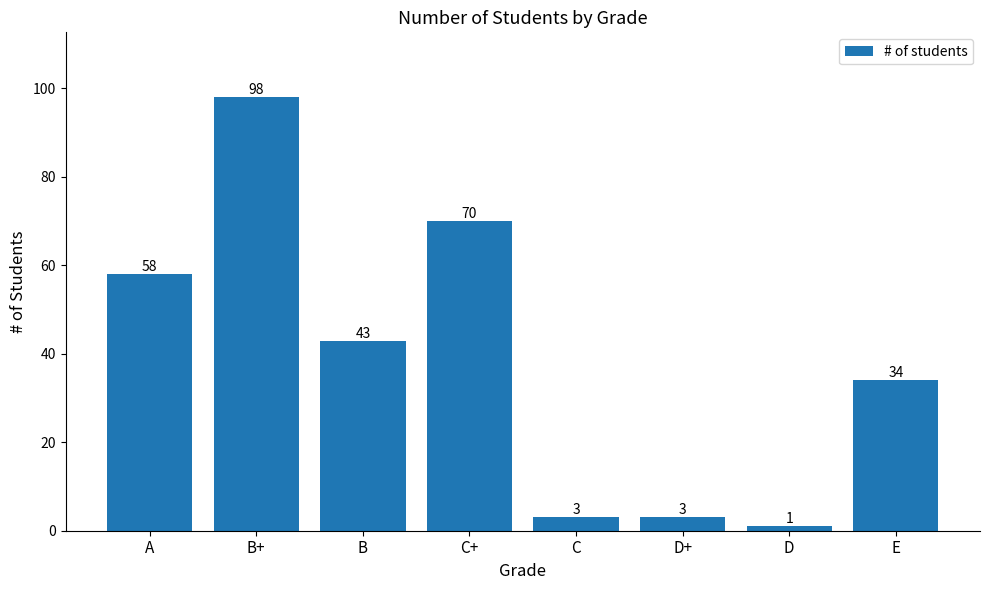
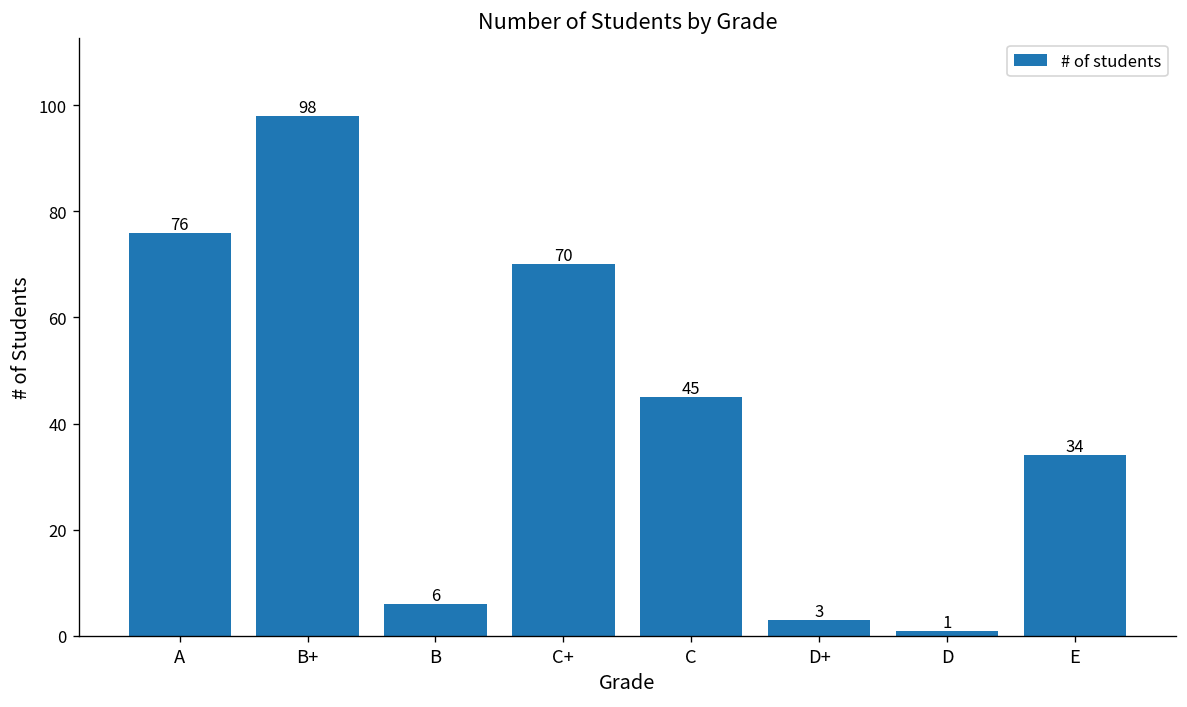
A: 58 -> 76
B: 43 -> 6
C: 3 -> 45
